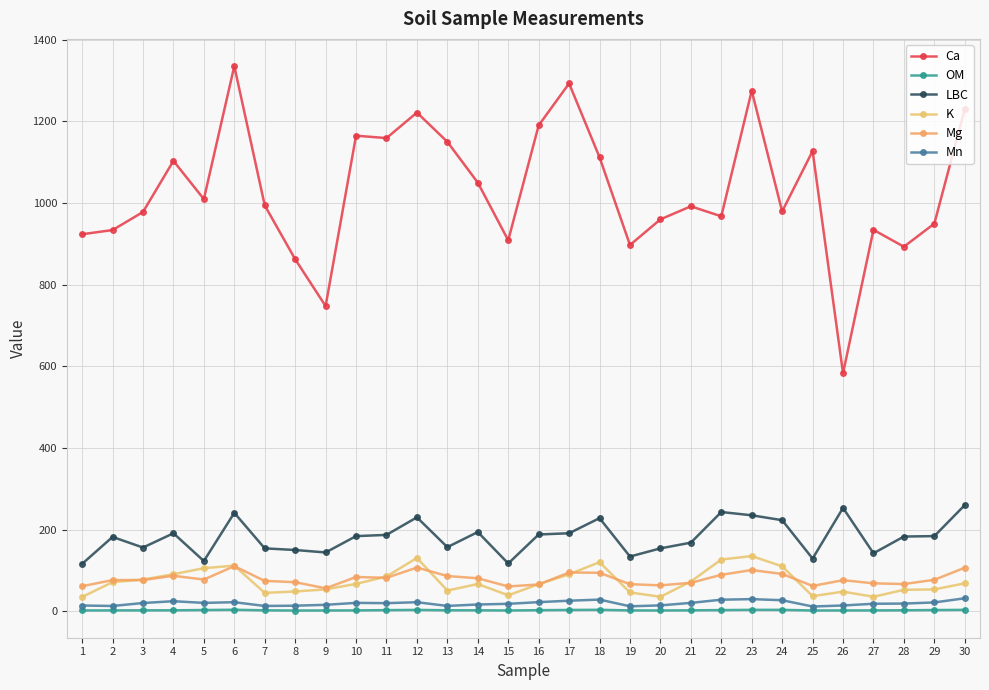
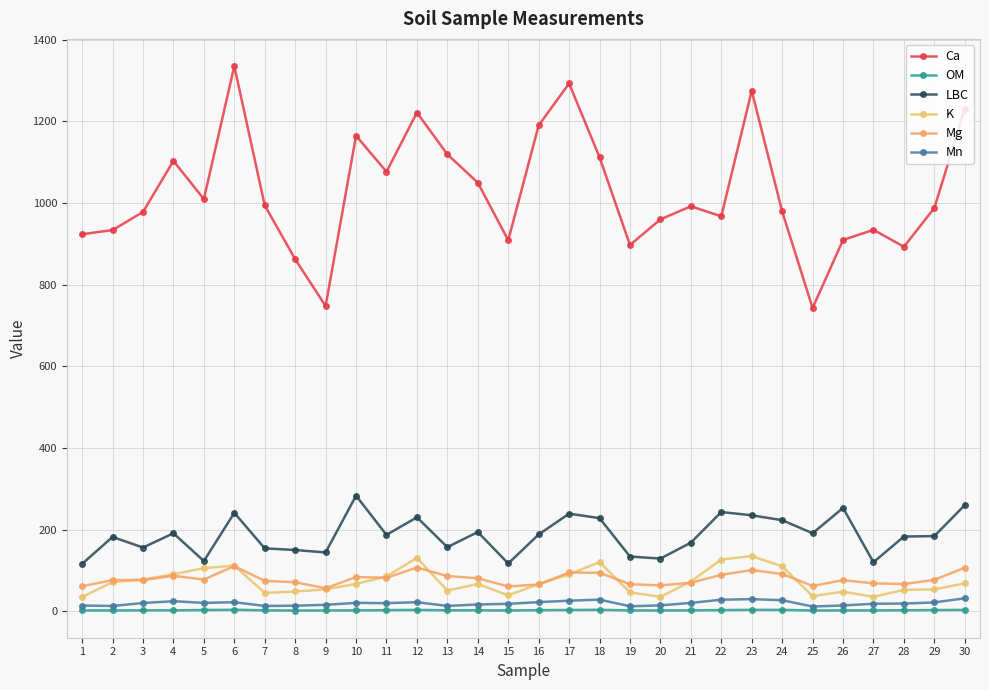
LBC, 10: 180 -> 280
Ca, 11: 1160 -> 1080
Ca, 13: 1150 -> 1120
LBC, 17: 190 -> 240
LBC, 20: 150 -> 130
Ca, 25: 1130 -> 740
LBC, 25: 130 -> 190
Ca, 26: 580 -> 910
LBC, 27: 140 -> 120
Ca, 29: 950 -> 990
